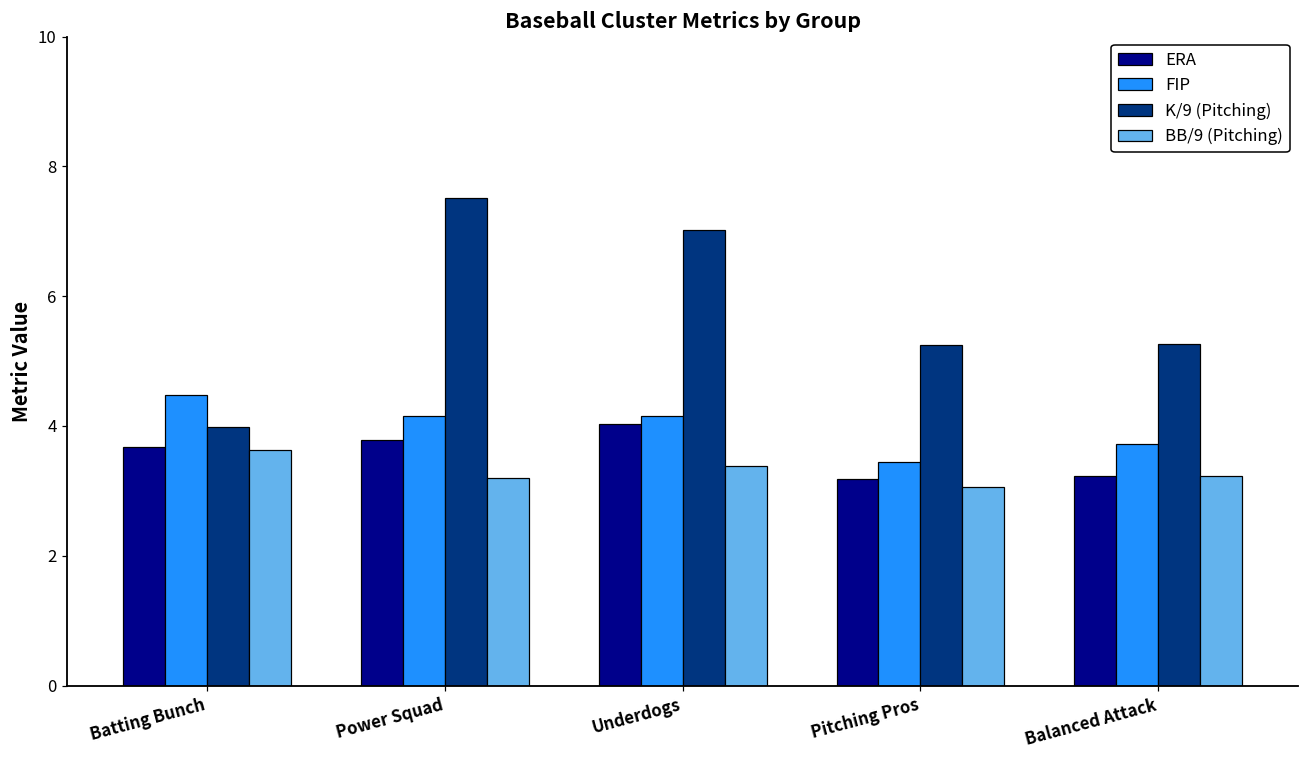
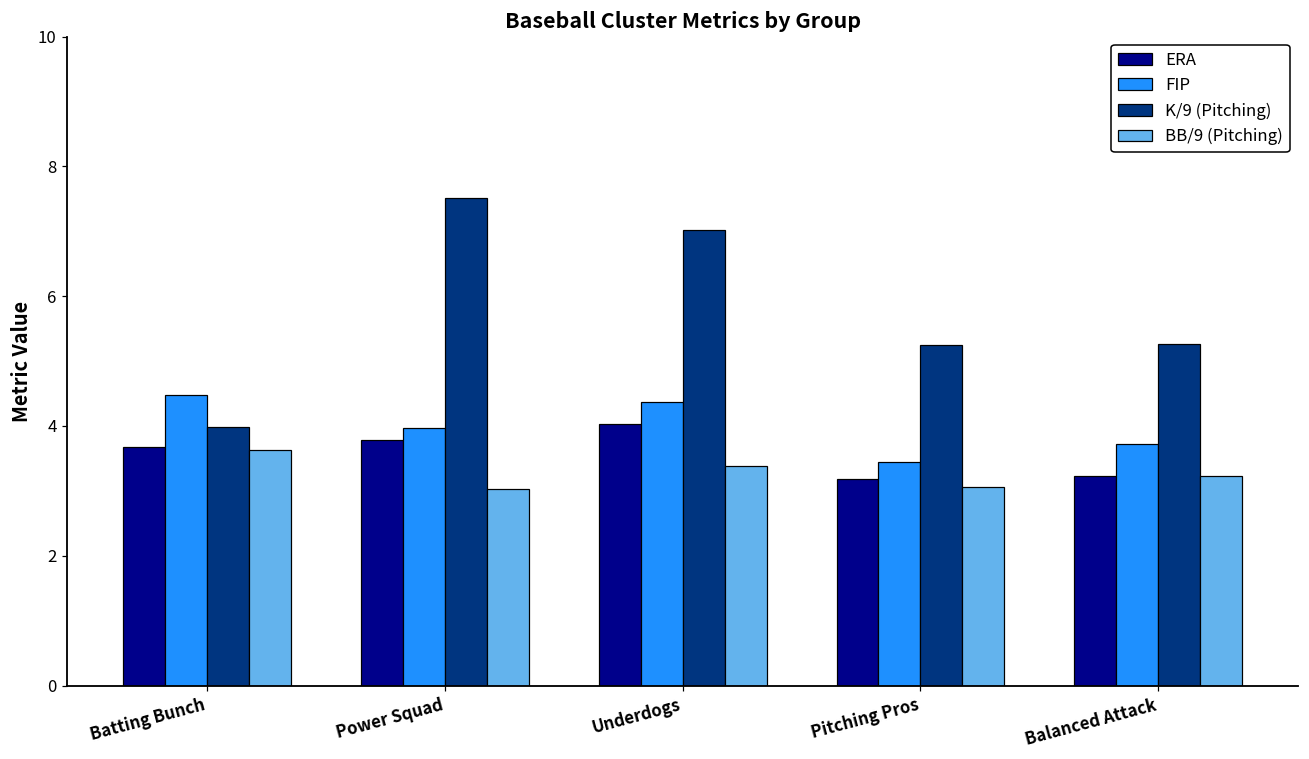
FIP, Power Squad: 4.2 -> 4.0
BB/9 (Pitching), Power Squad: 3.2 -> 3.0
FIP, Underdogs: 4.2 -> 4.4
